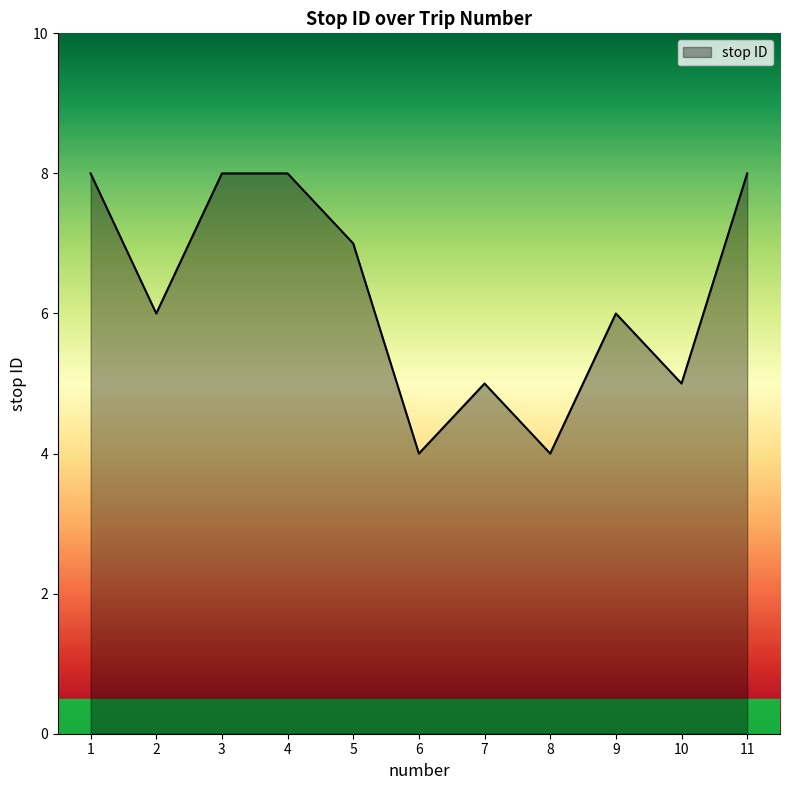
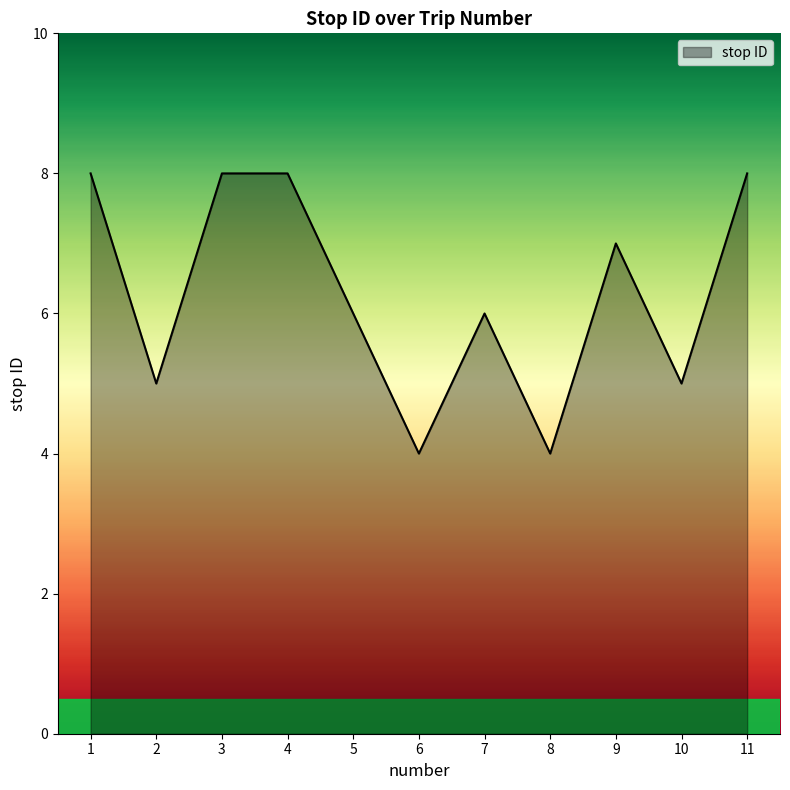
2: 6 -> 5
5: 7 -> 6
7: 5 -> 6
9: 6 -> 7
